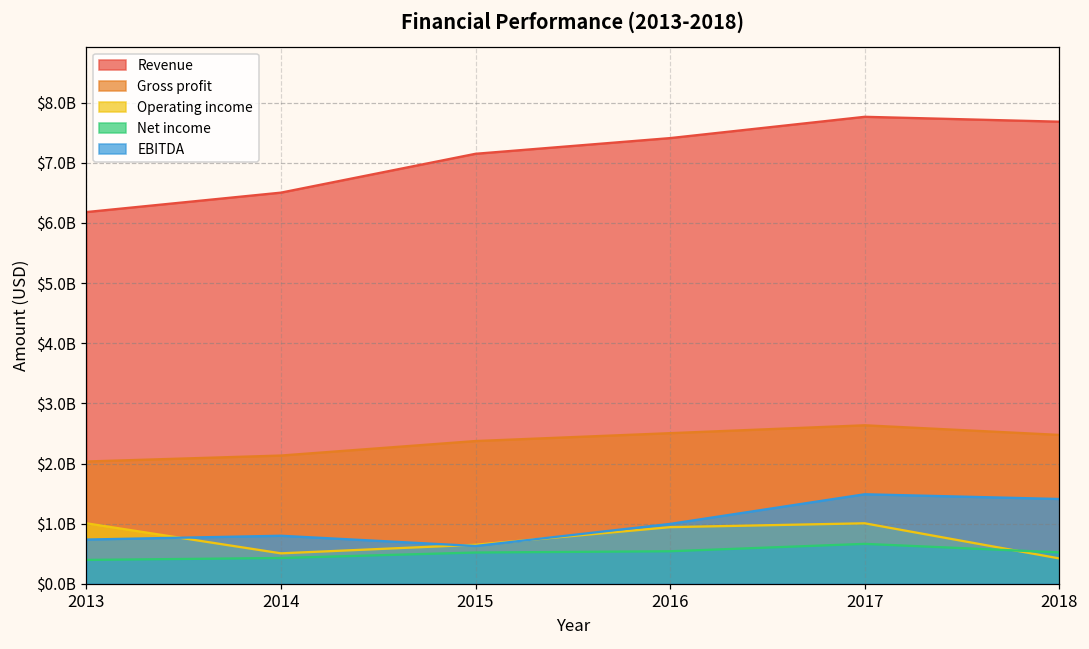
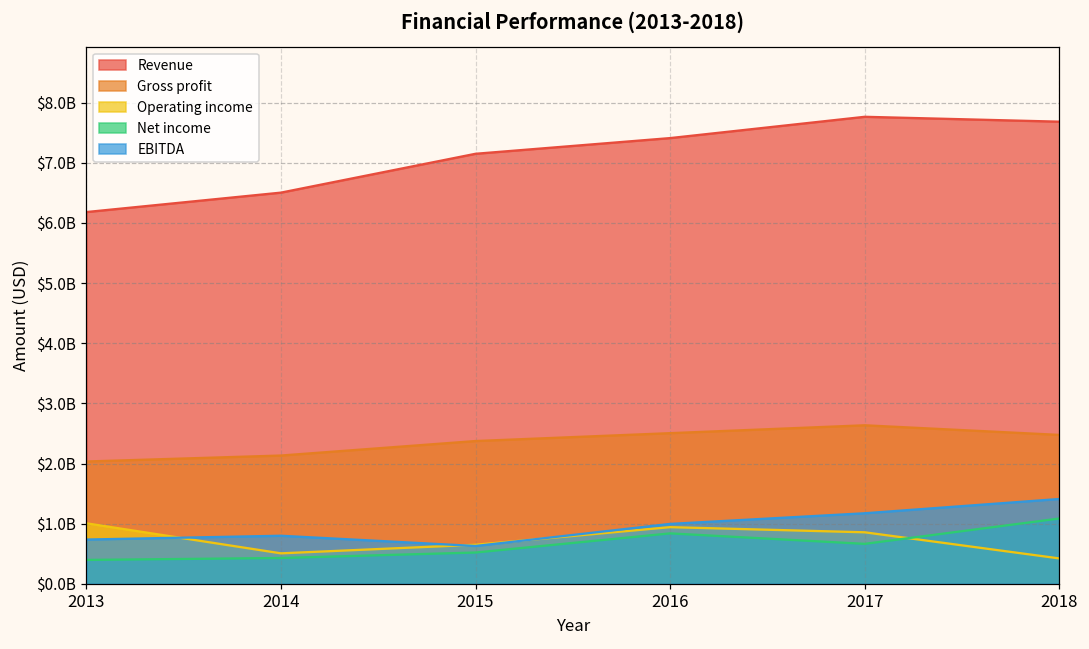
Net income, 2016: $500000000 -> $800000000
Operating income, 2017: $1000000000 -> $900000000
EBITDA, 2017: $1500000000 -> $1200000000
Net income, 2018: $500000000 -> $1100000000
